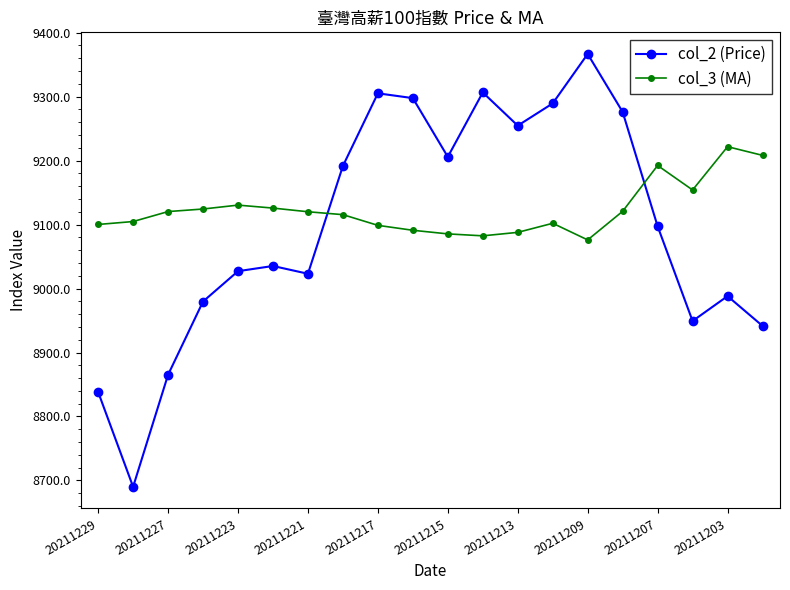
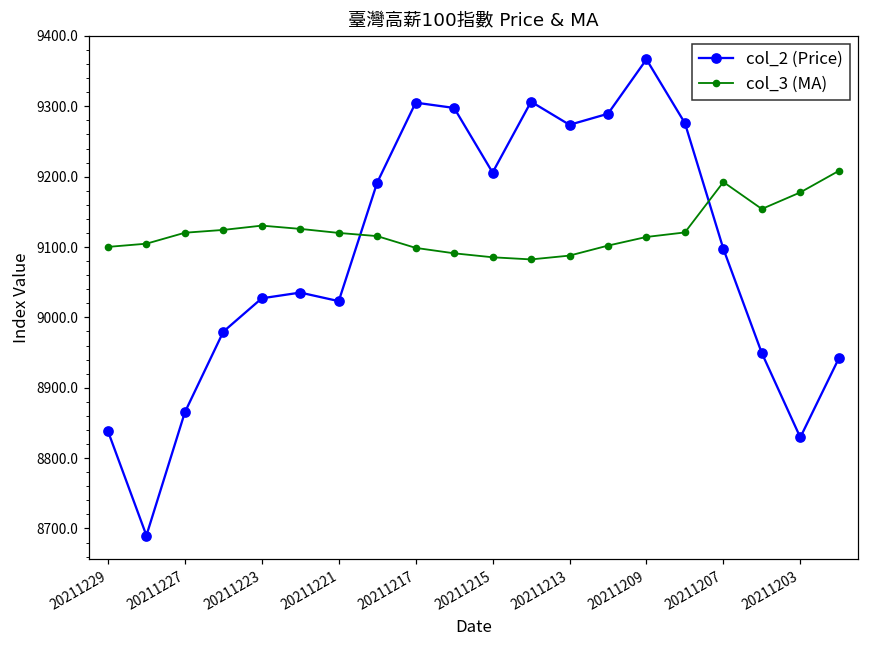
col_2 (Price), 20211213: 9250 -> 9270
col_3 (MA), 20211209: 9080 -> 9110
col_2 (Price), 20211203: 8990 -> 8830
col_3 (MA), 20211203: 9220 -> 9180
